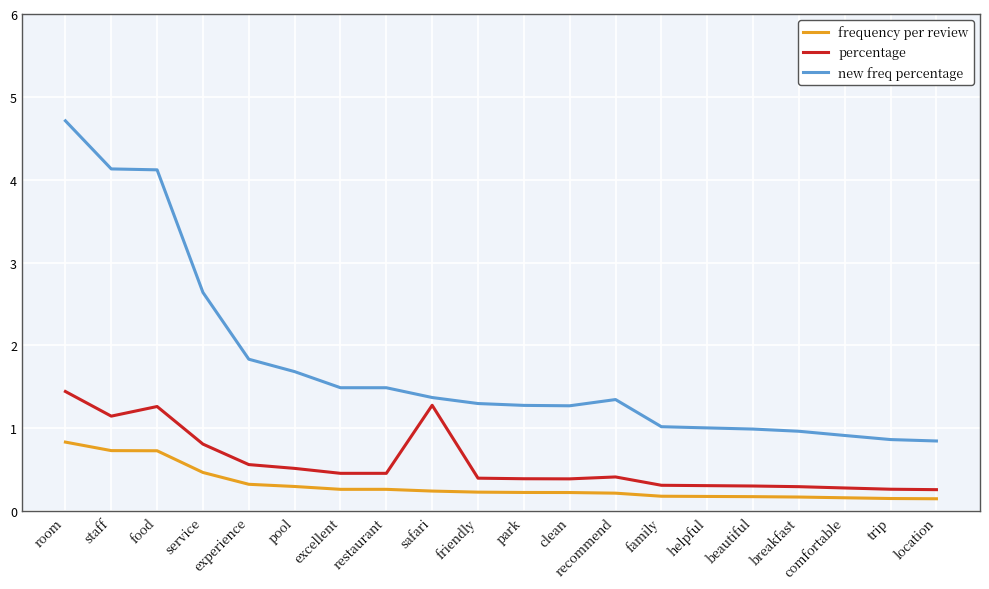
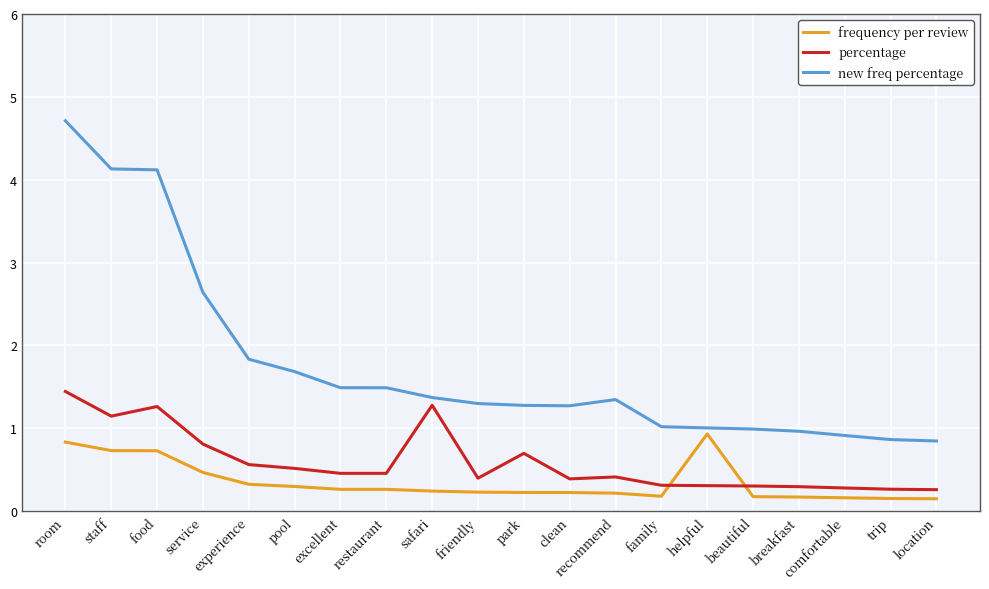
percentage, park: 0.4 -> 0.7
frequency per review, helpful: 0.2 -> 0.9
